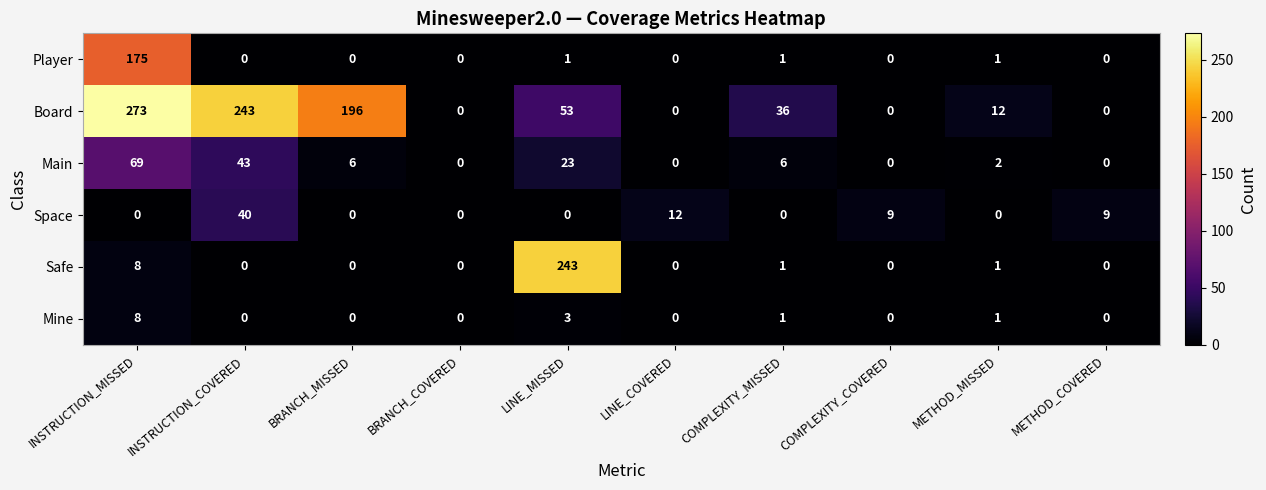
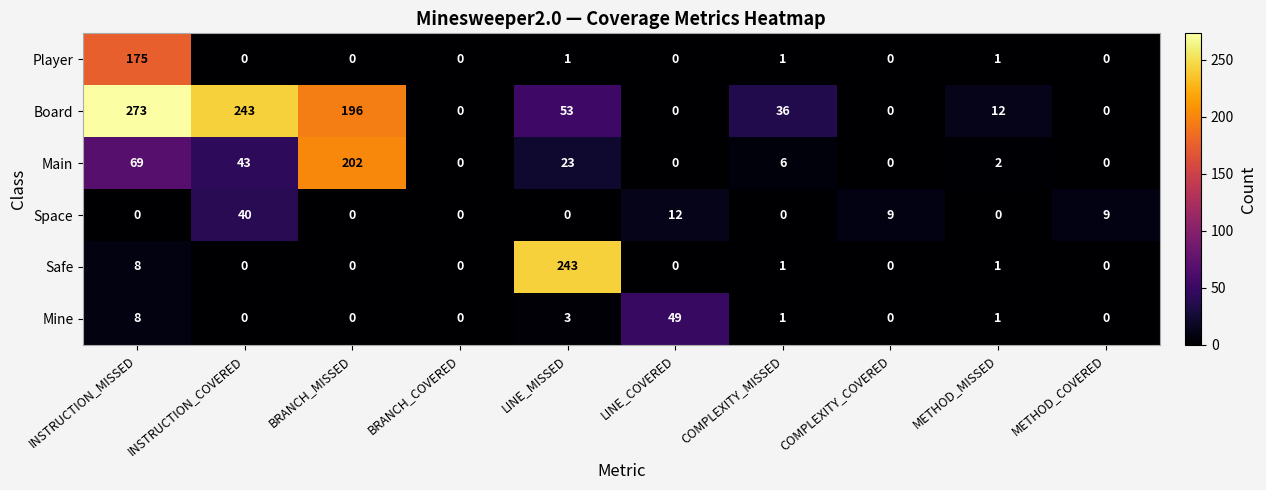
Main, BRANCH_MISSED: 6 -> 202
Mine, LINE_COVERED: 0 -> 49
